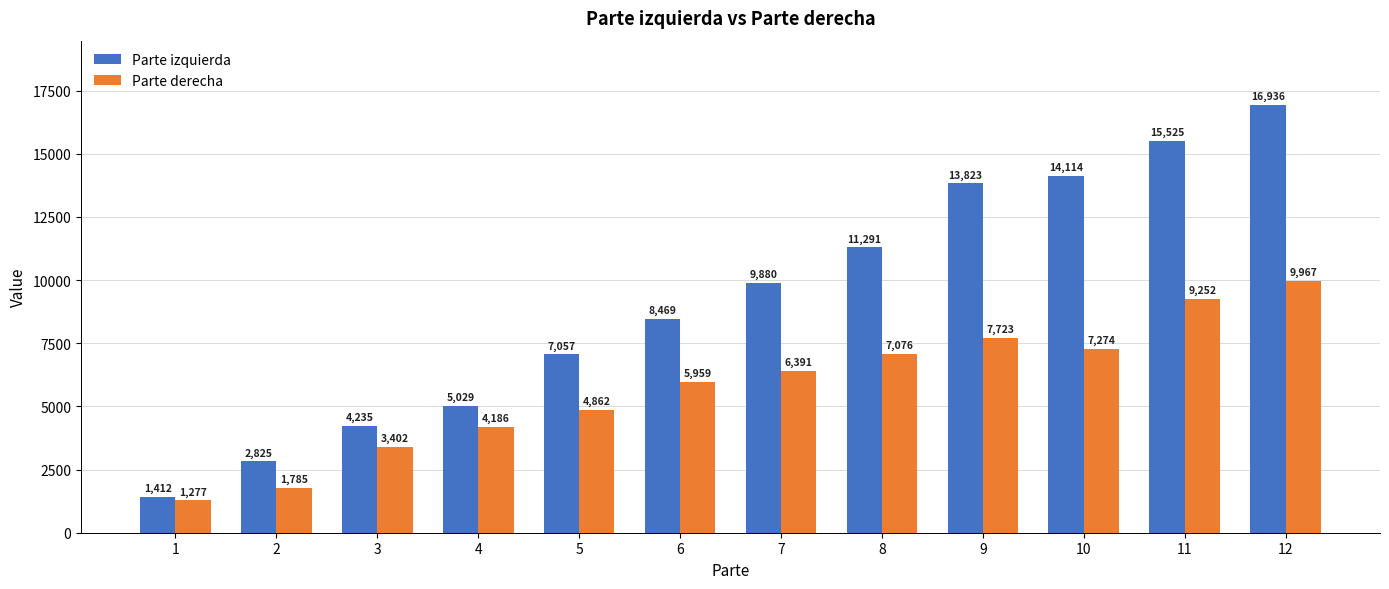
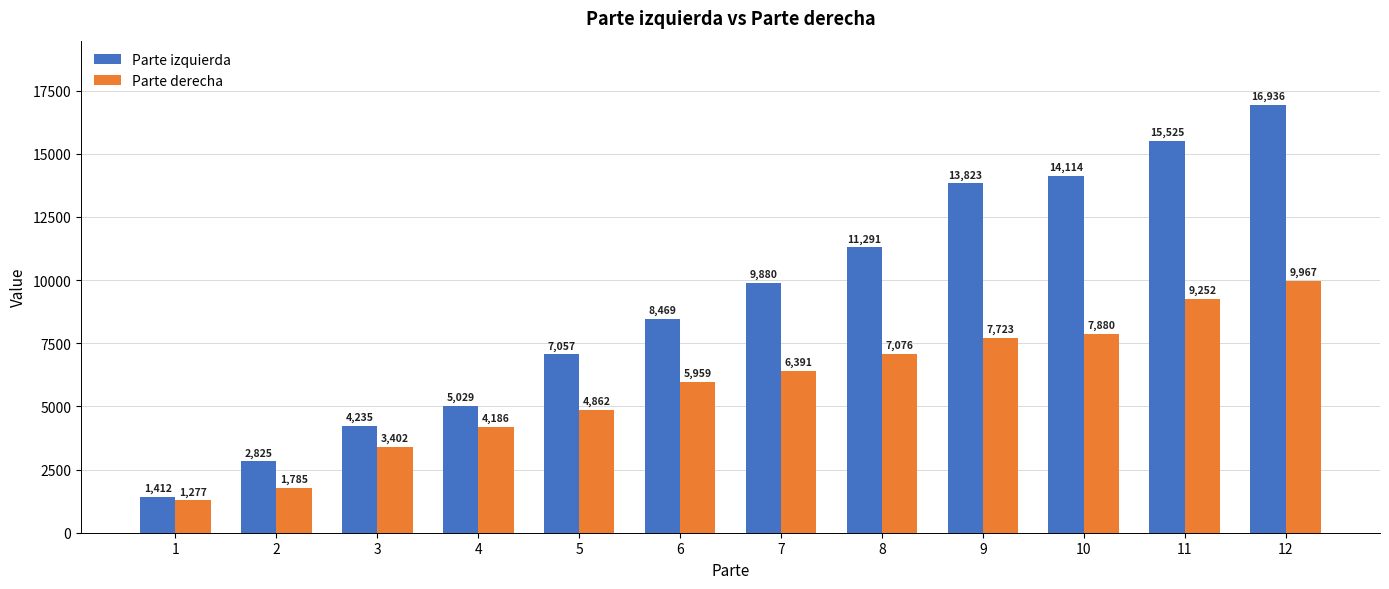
Parte derecha, 10: 7,274 -> 7,880
